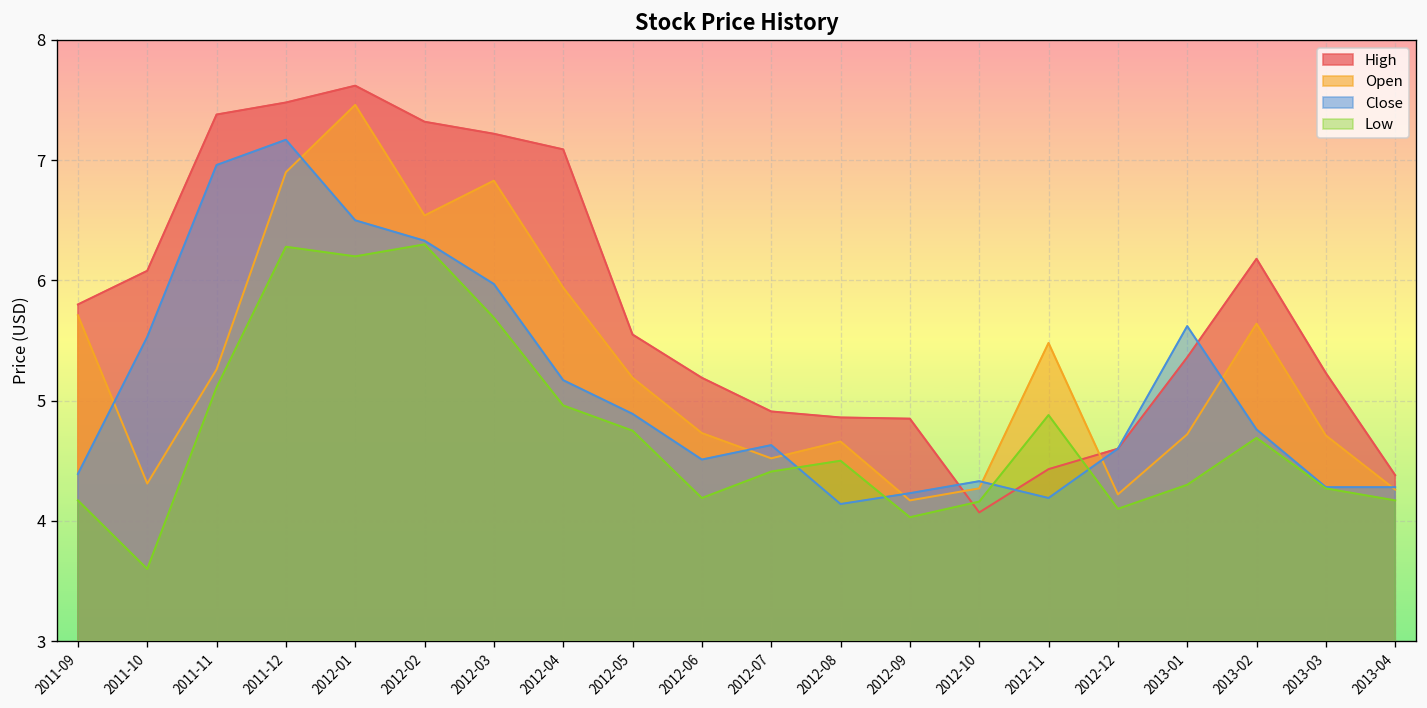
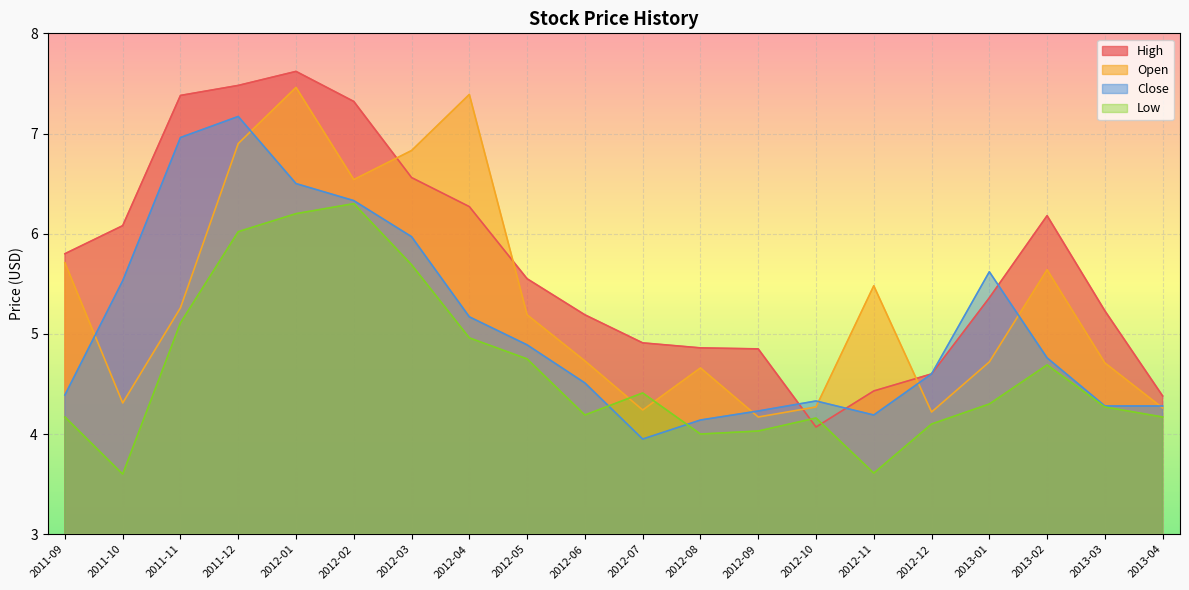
Low, 2011-12: 6.28 -> 6.02
High, 2012-03: 7.22 -> 6.56
High, 2012-04: 7.09 -> 6.27
Open, 2012-04: 5.94 -> 7.39
Open, 2012-07: 4.52 -> 4.24
Close, 2012-07: 4.63 -> 3.95
Low, 2012-08: 4.5 -> 4.0
Low, 2012-11: 4.88 -> 3.61
